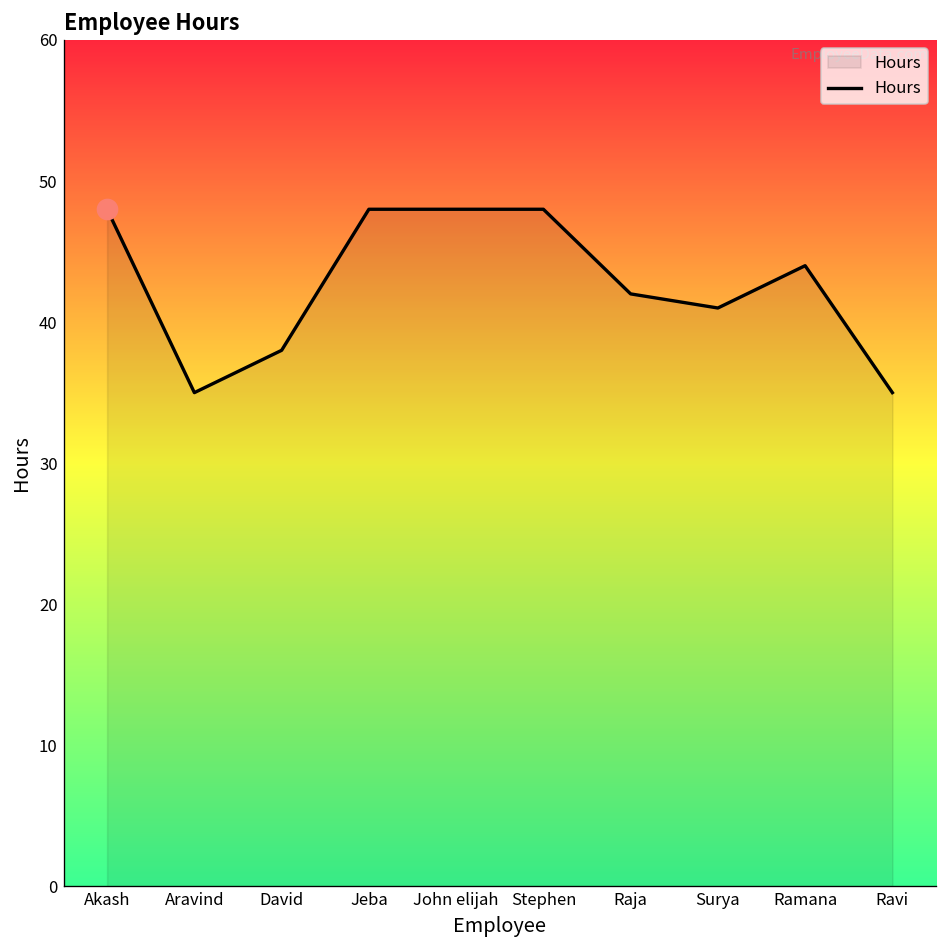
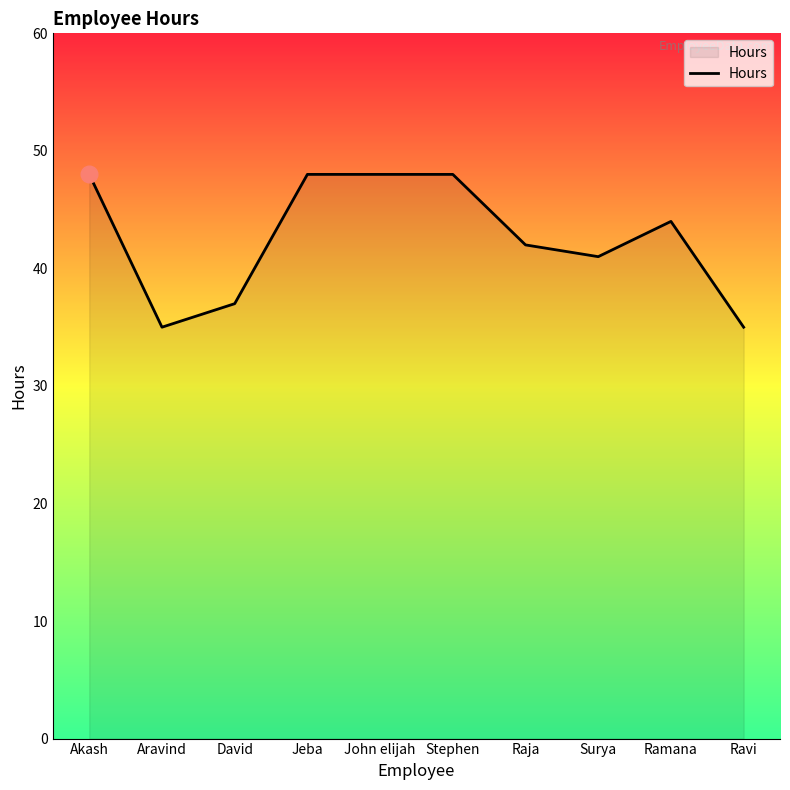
Hours, David: 38 -> 37
